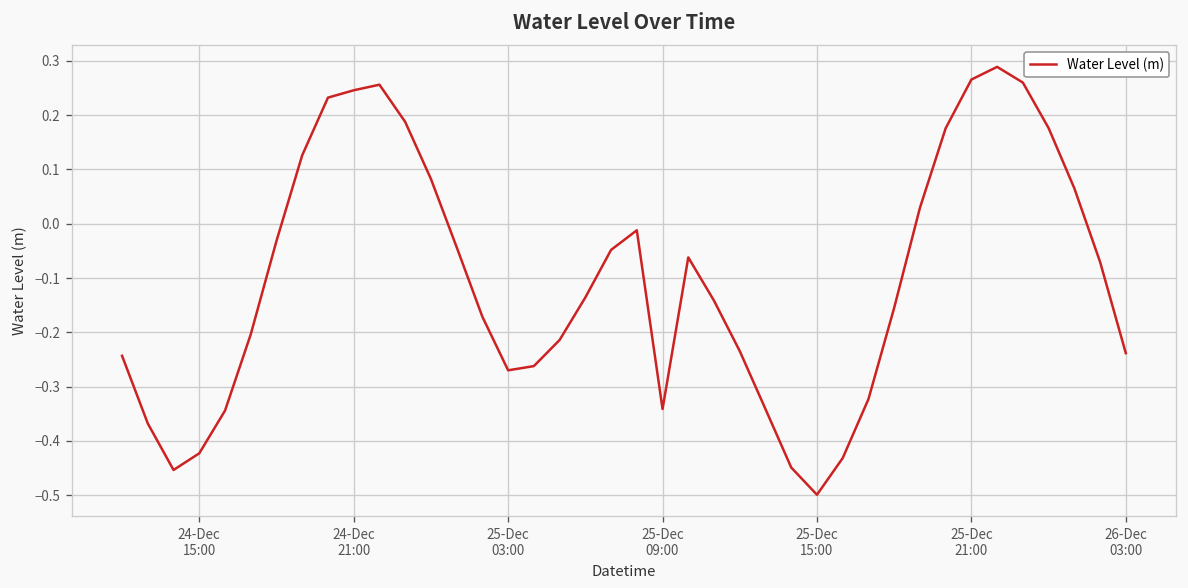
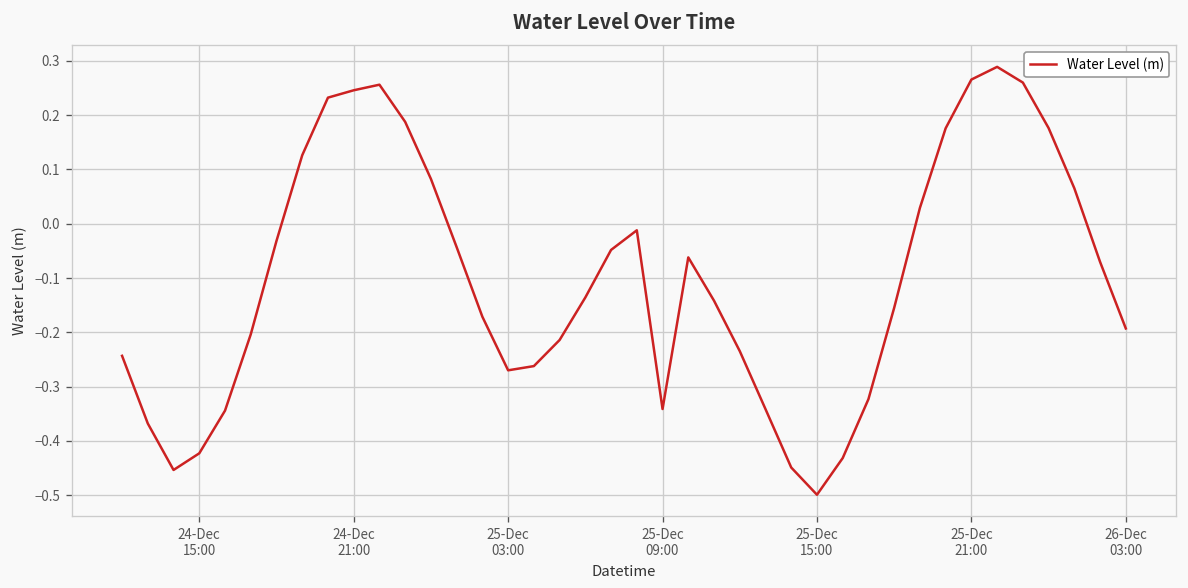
26-Dec 03:00: -0.24 -> -0.19
